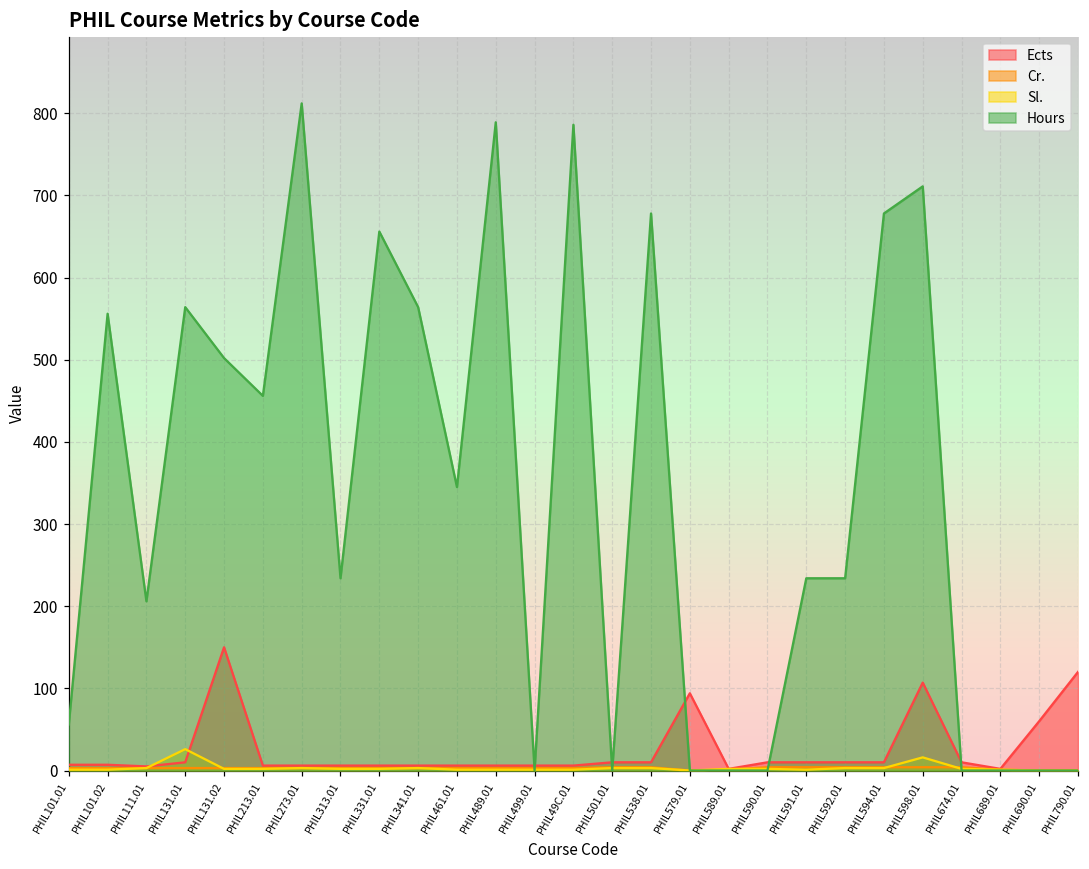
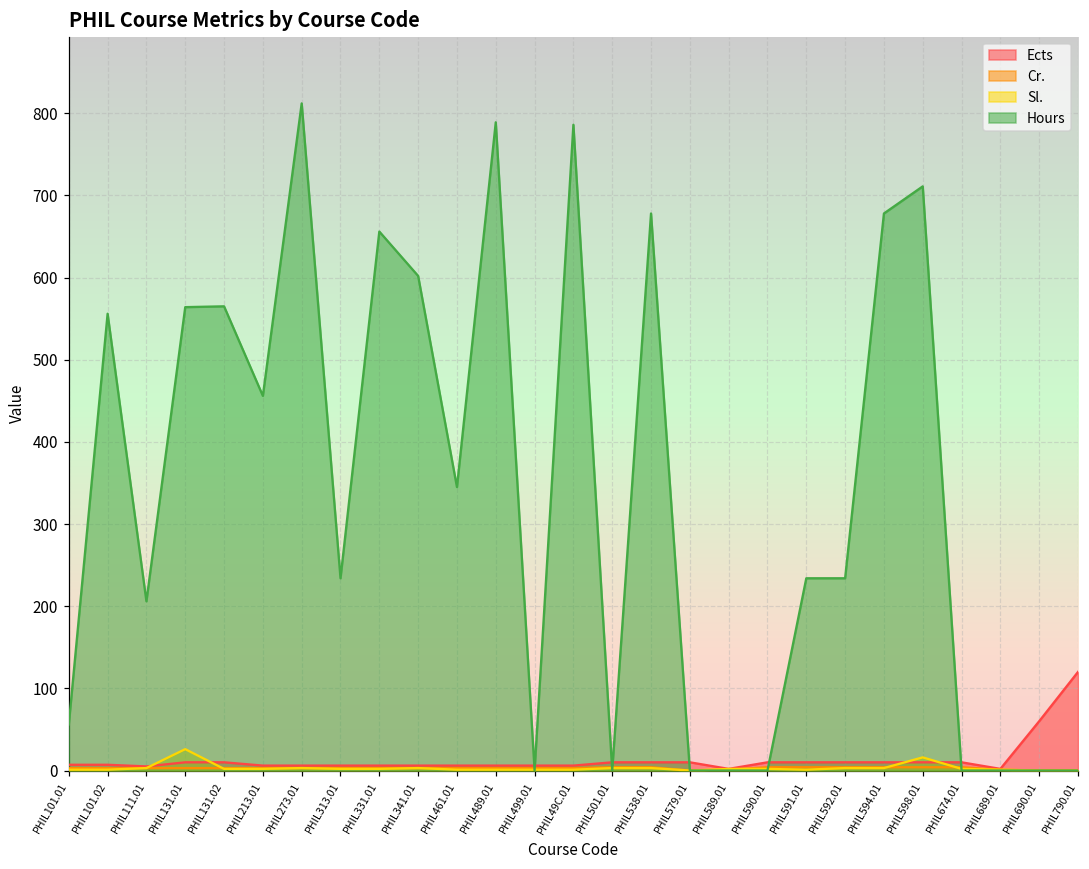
Ects, PHIL131.02: 150 -> 10
Hours, PHIL131.02: 500 -> 570
Hours, PHIL341.01: 560 -> 600
Ects, PHIL579.01: 90 -> 10
Ects, PHIL598.01: 110 -> 10
